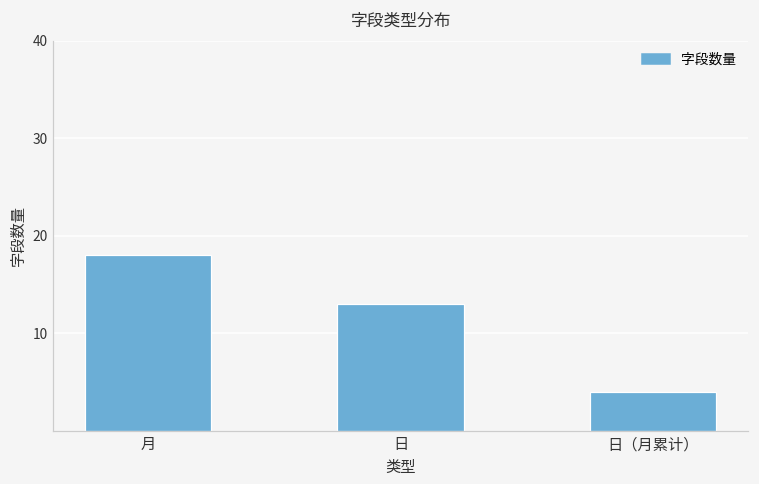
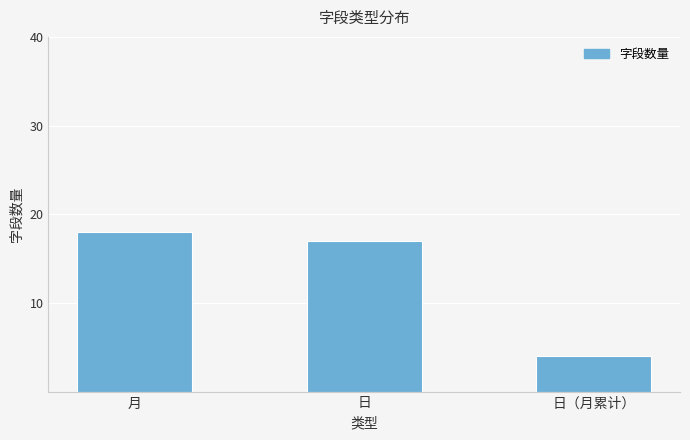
日: 13 -> 17
